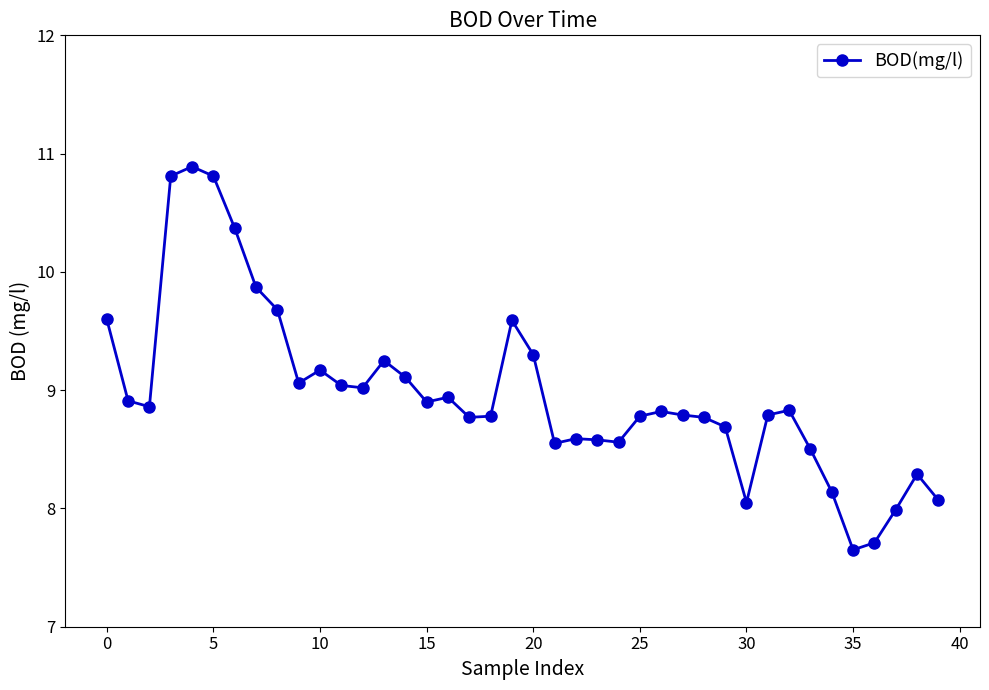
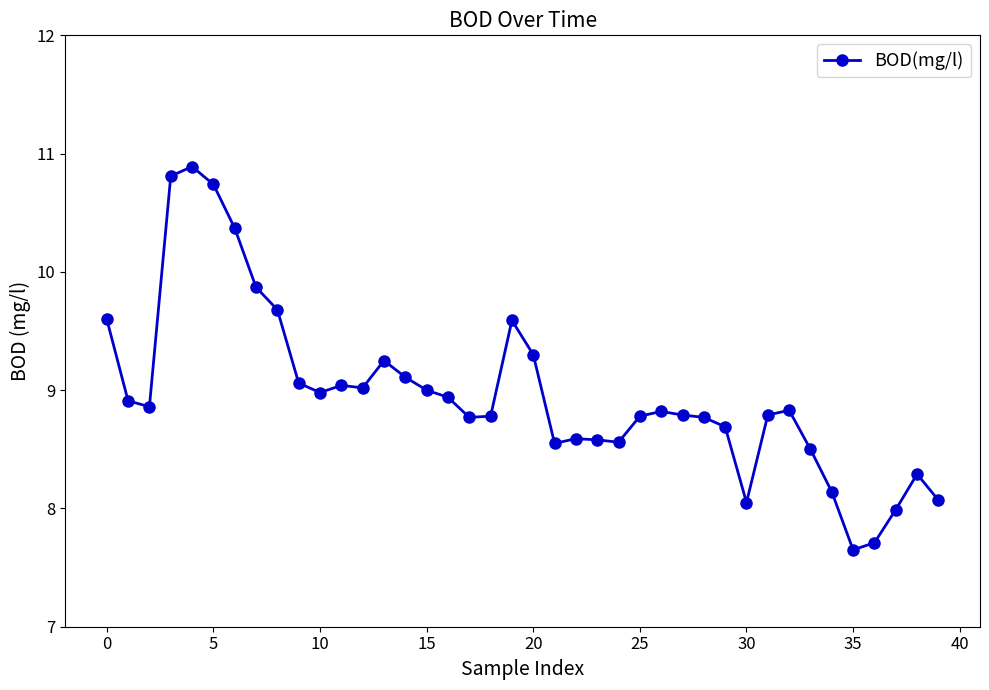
5: 10.81 -> 10.74
10: 9.17 -> 8.98
15: 8.9 -> 9.0
